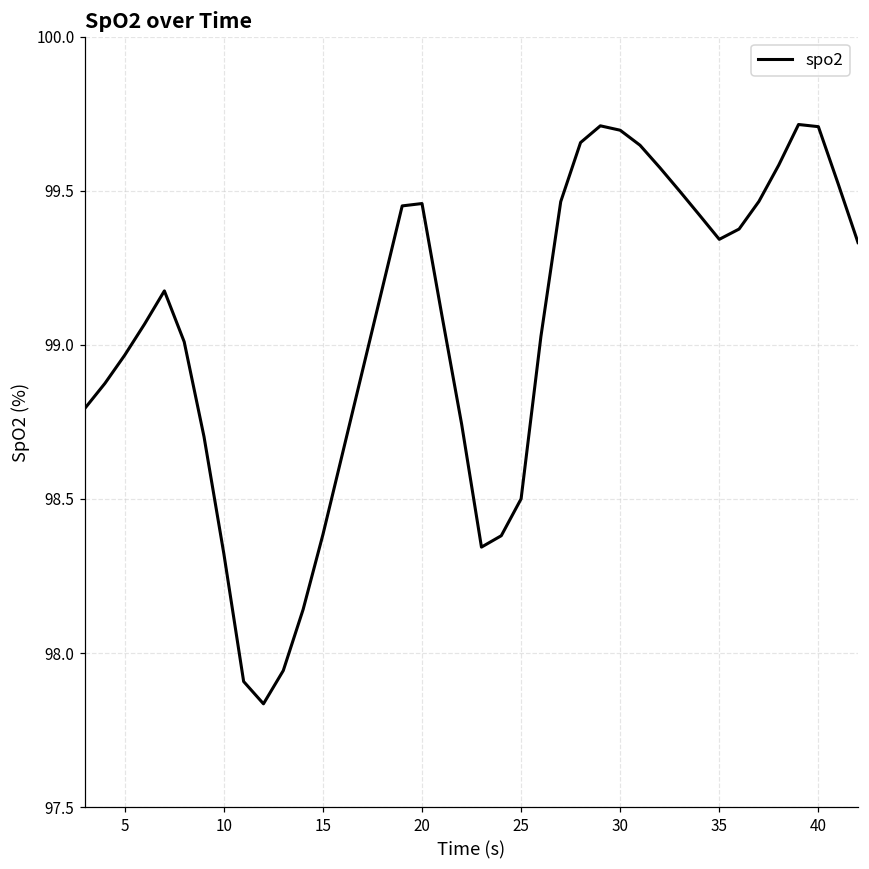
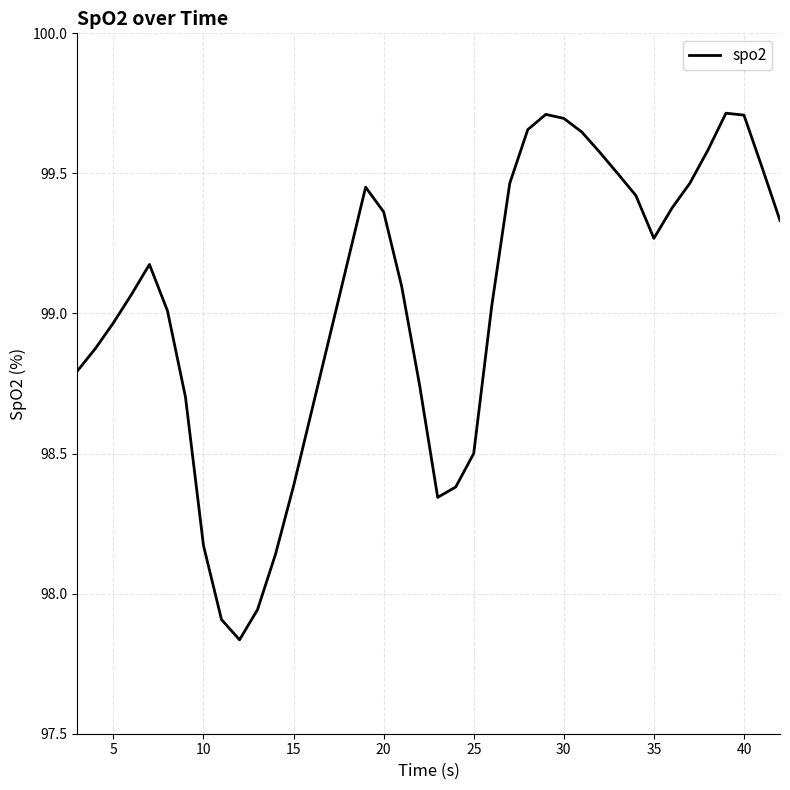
10: 98.32 -> 98.17
20: 99.46 -> 99.36
35: 99.34 -> 99.27
